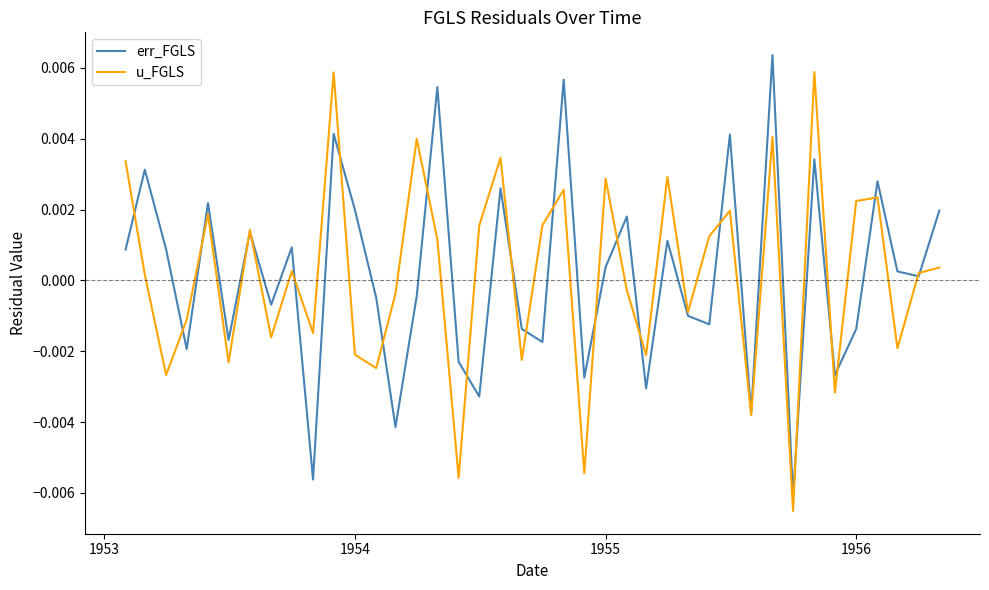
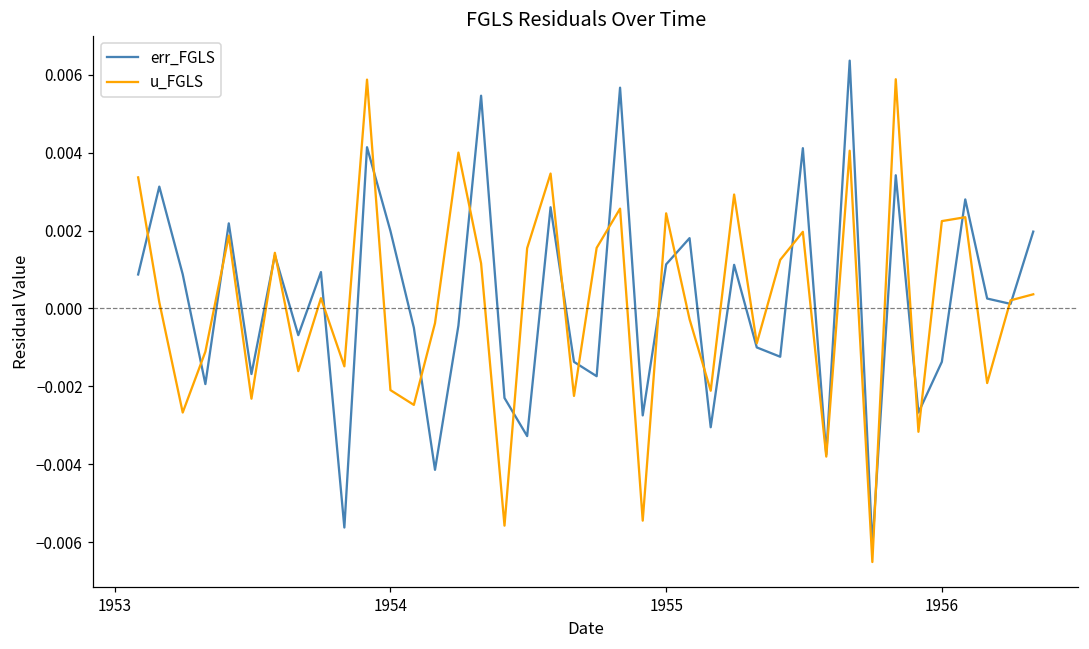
err_FGLS, 1955: 0.0004 -> 0.0011
u_FGLS, 1955: 0.0029 -> 0.0024
